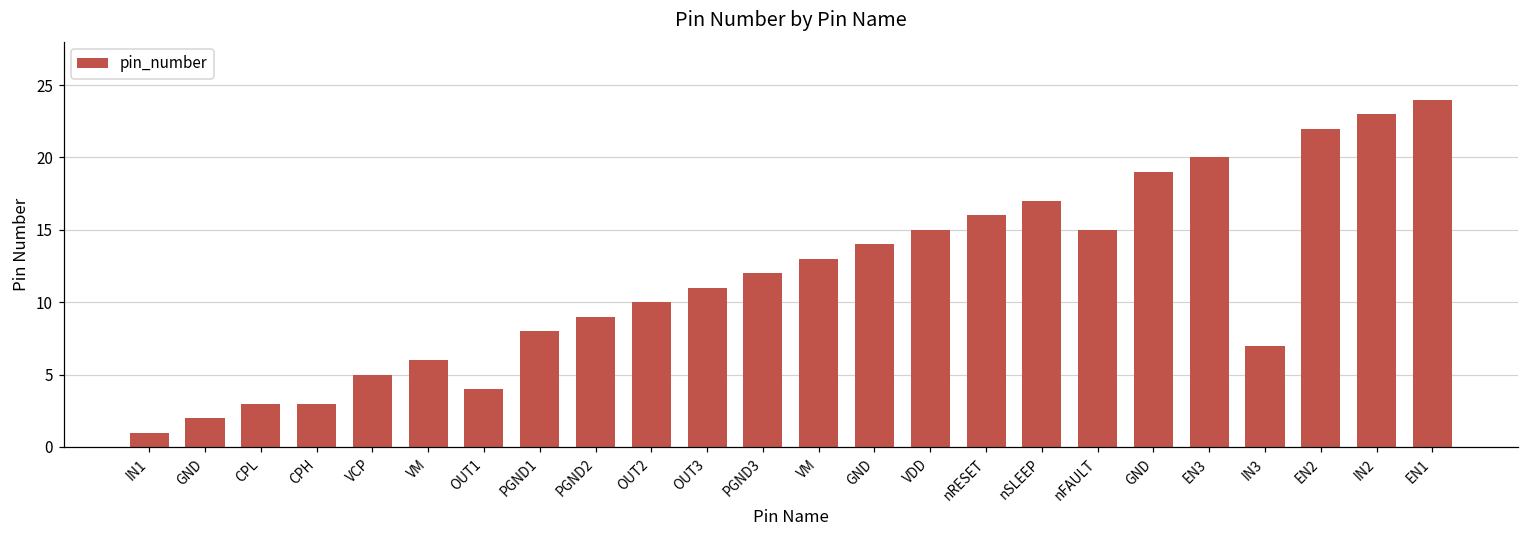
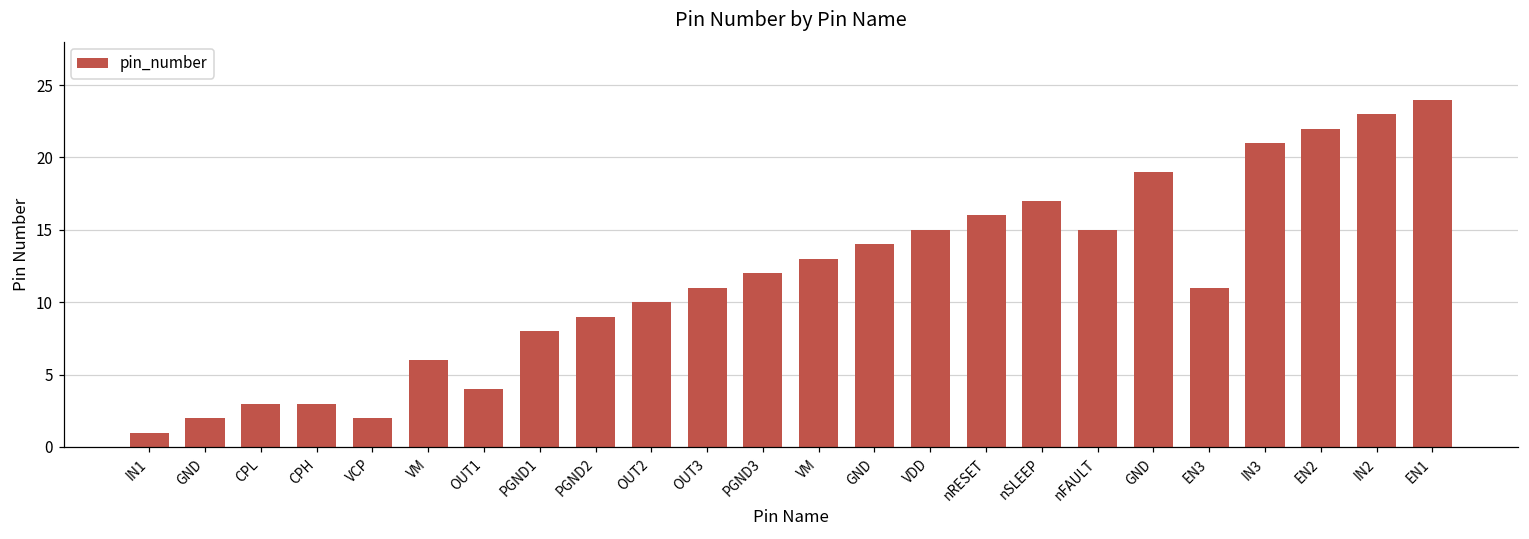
VCP: 5 -> 2
EN3: 20 -> 11
IN3: 7 -> 21
